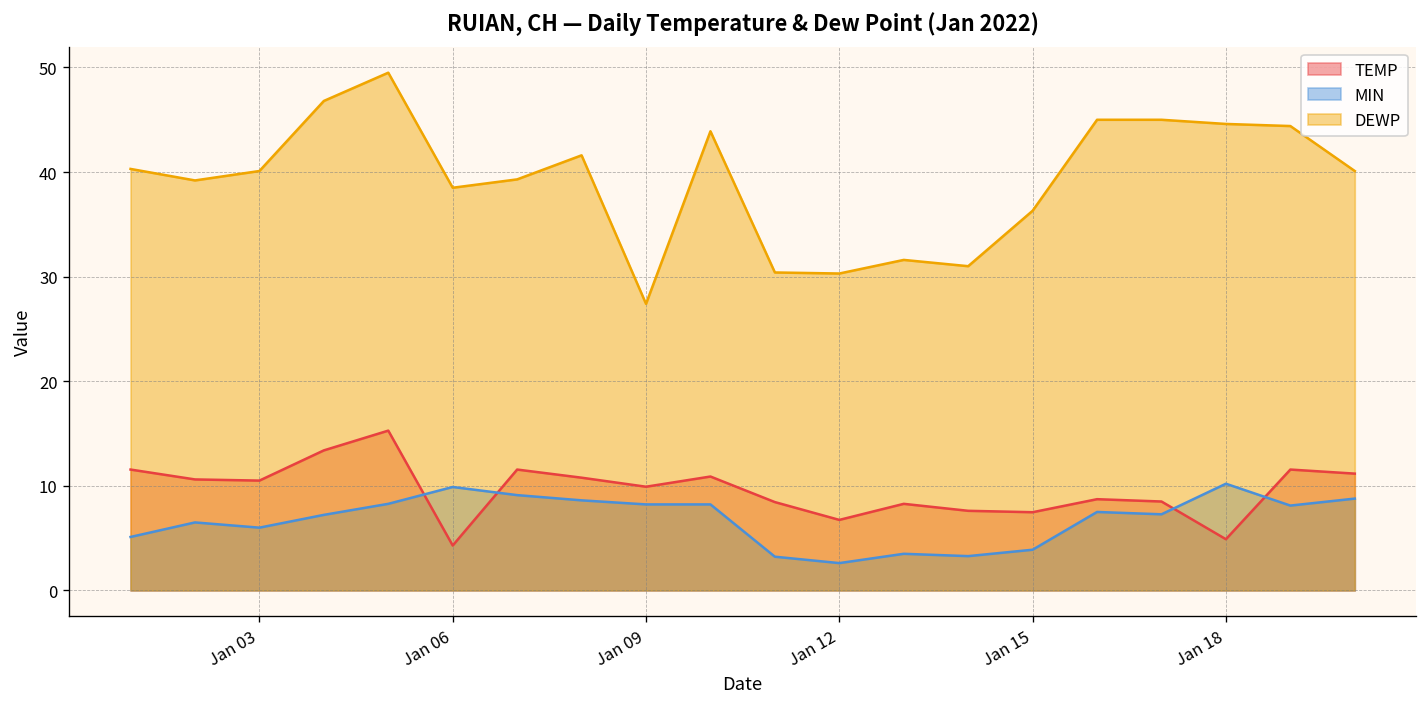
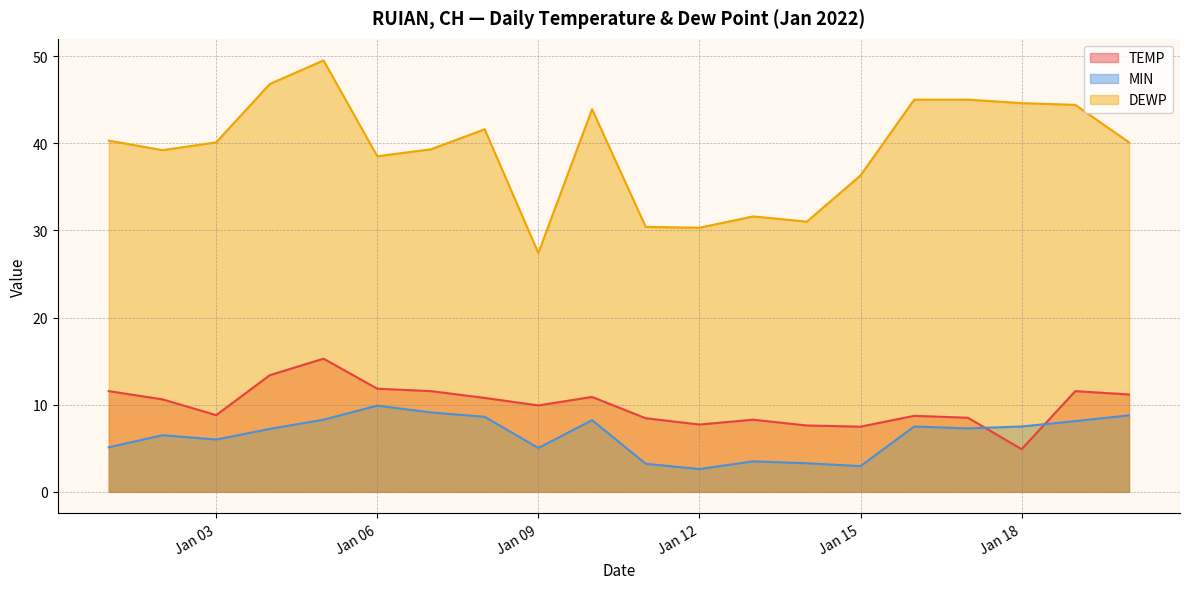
TEMP, Jan 03: 11 -> 9
TEMP, Jan 06: 4 -> 12
MIN, Jan 09: 8 -> 5
TEMP, Jan 12: 7 -> 8
MIN, Jan 15: 4 -> 3
MIN, Jan 18: 10 -> 8
